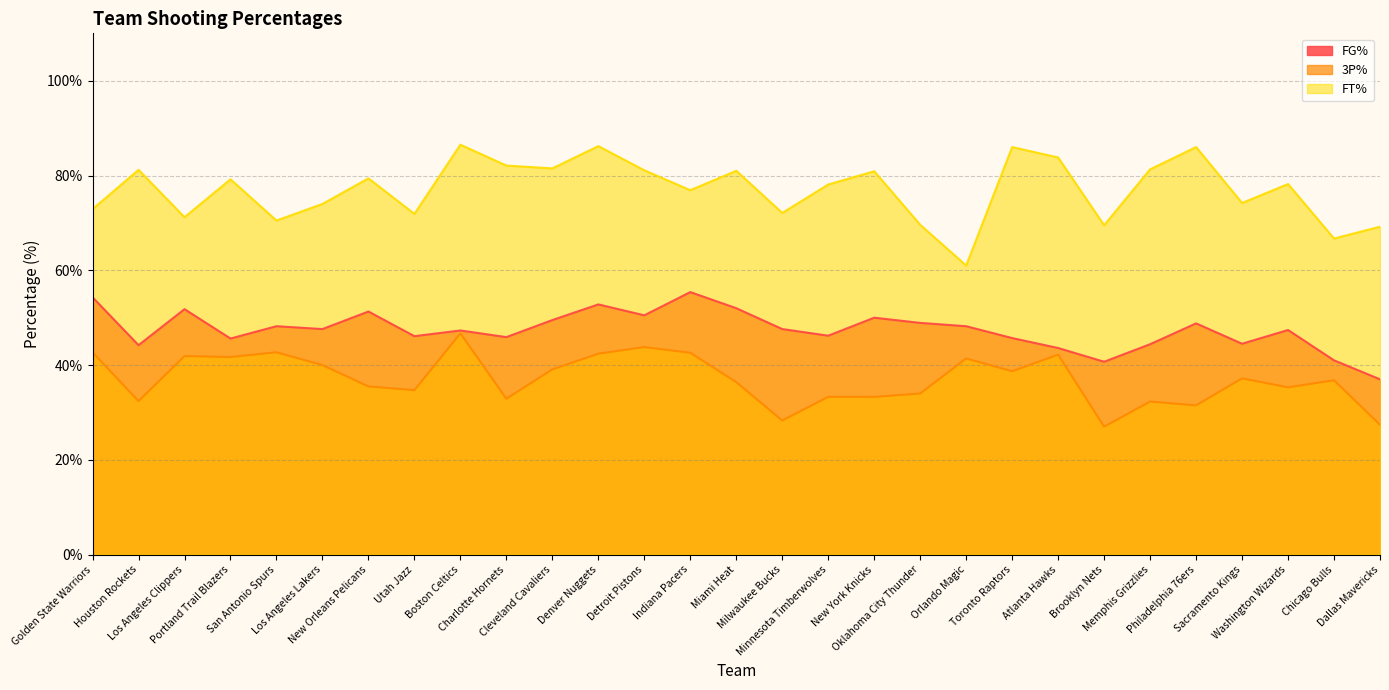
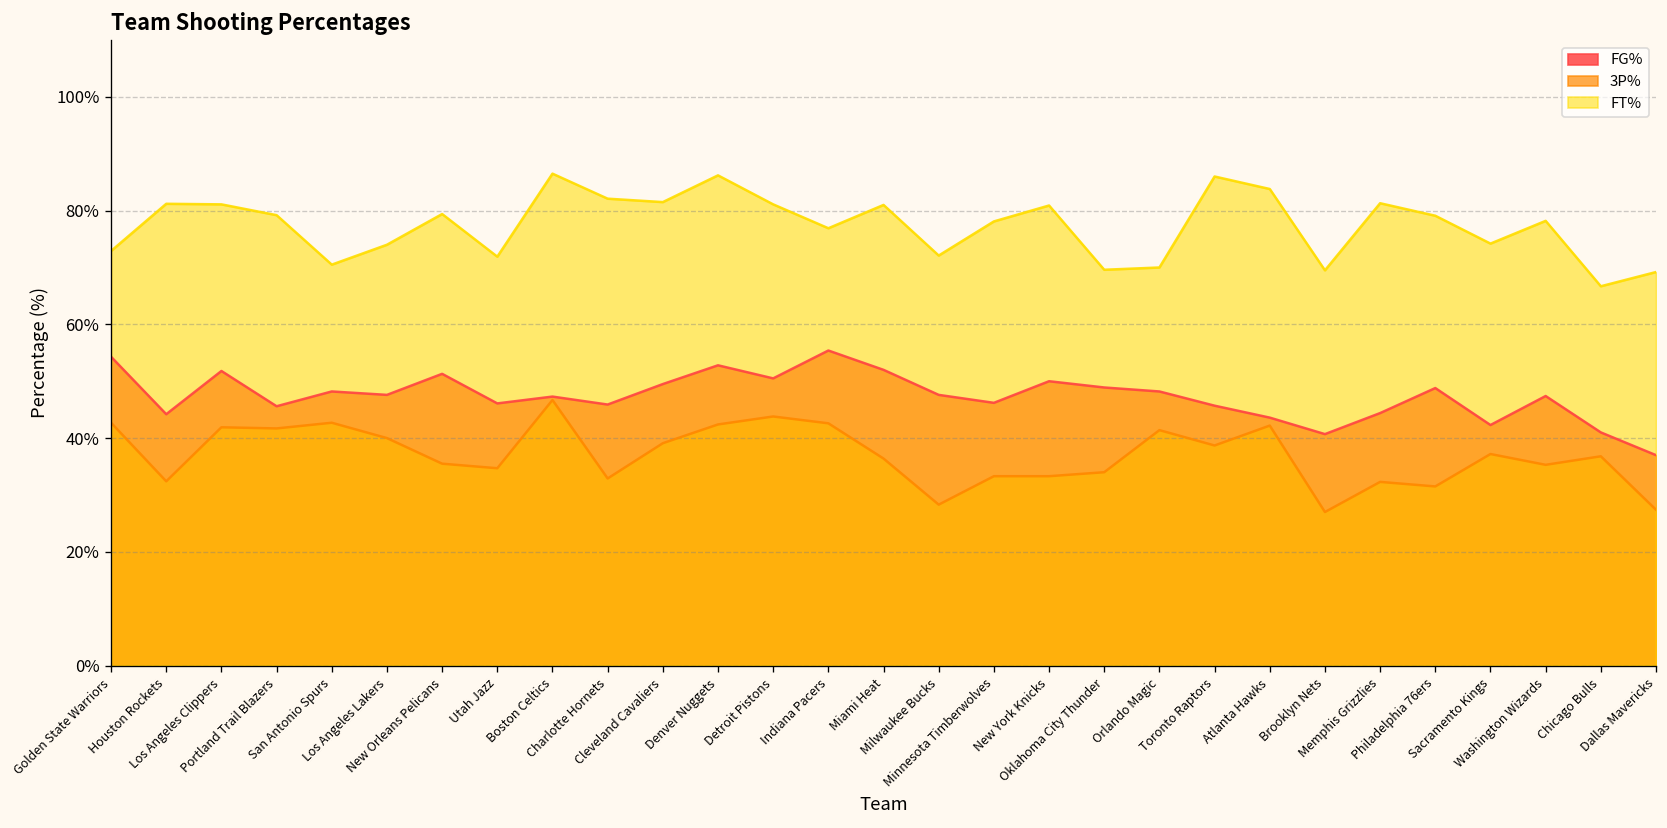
FT%, Los Angeles Clippers: 71% -> 81%
FT%, Orlando Magic: 61% -> 70%
FT%, Philadelphia 76ers: 86% -> 79%
FG%, Sacramento Kings: 45% -> 42%
